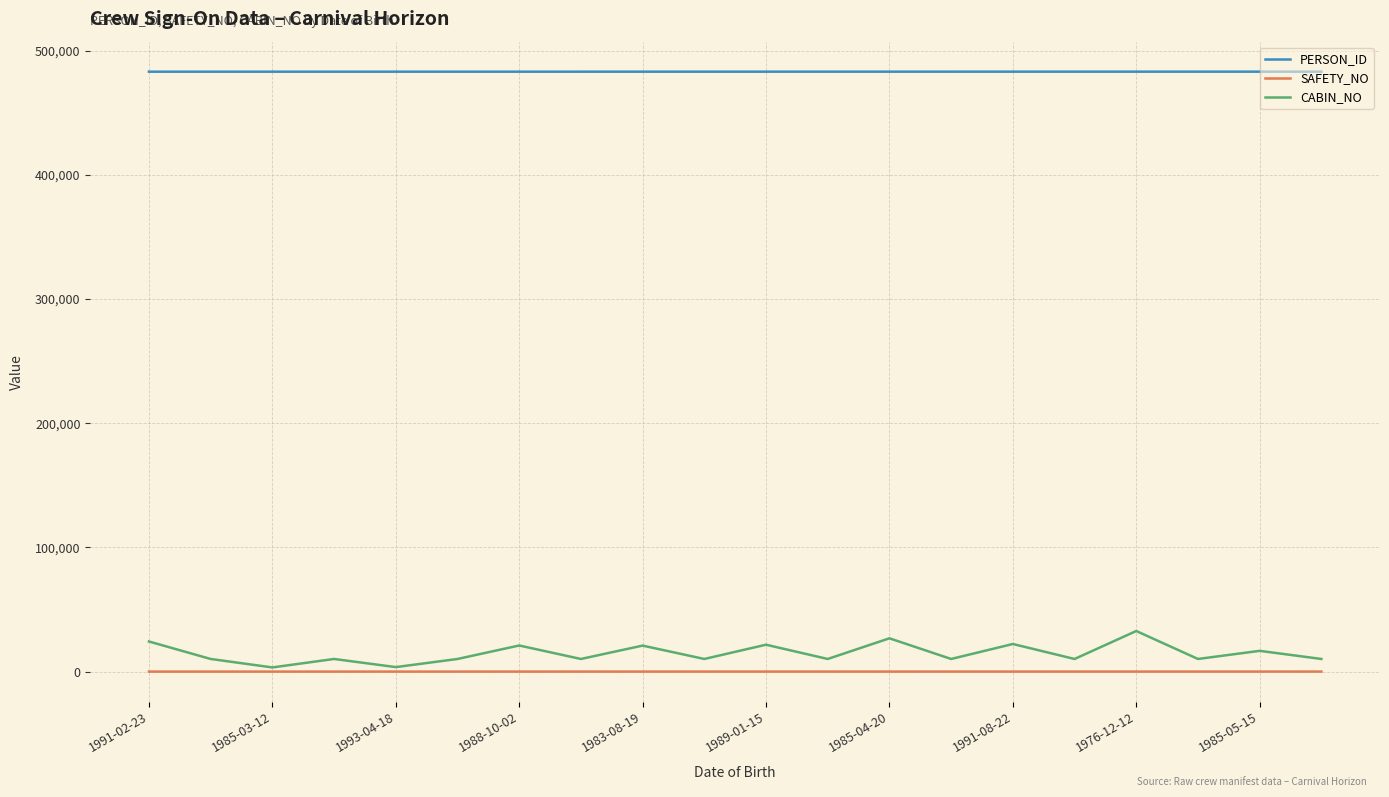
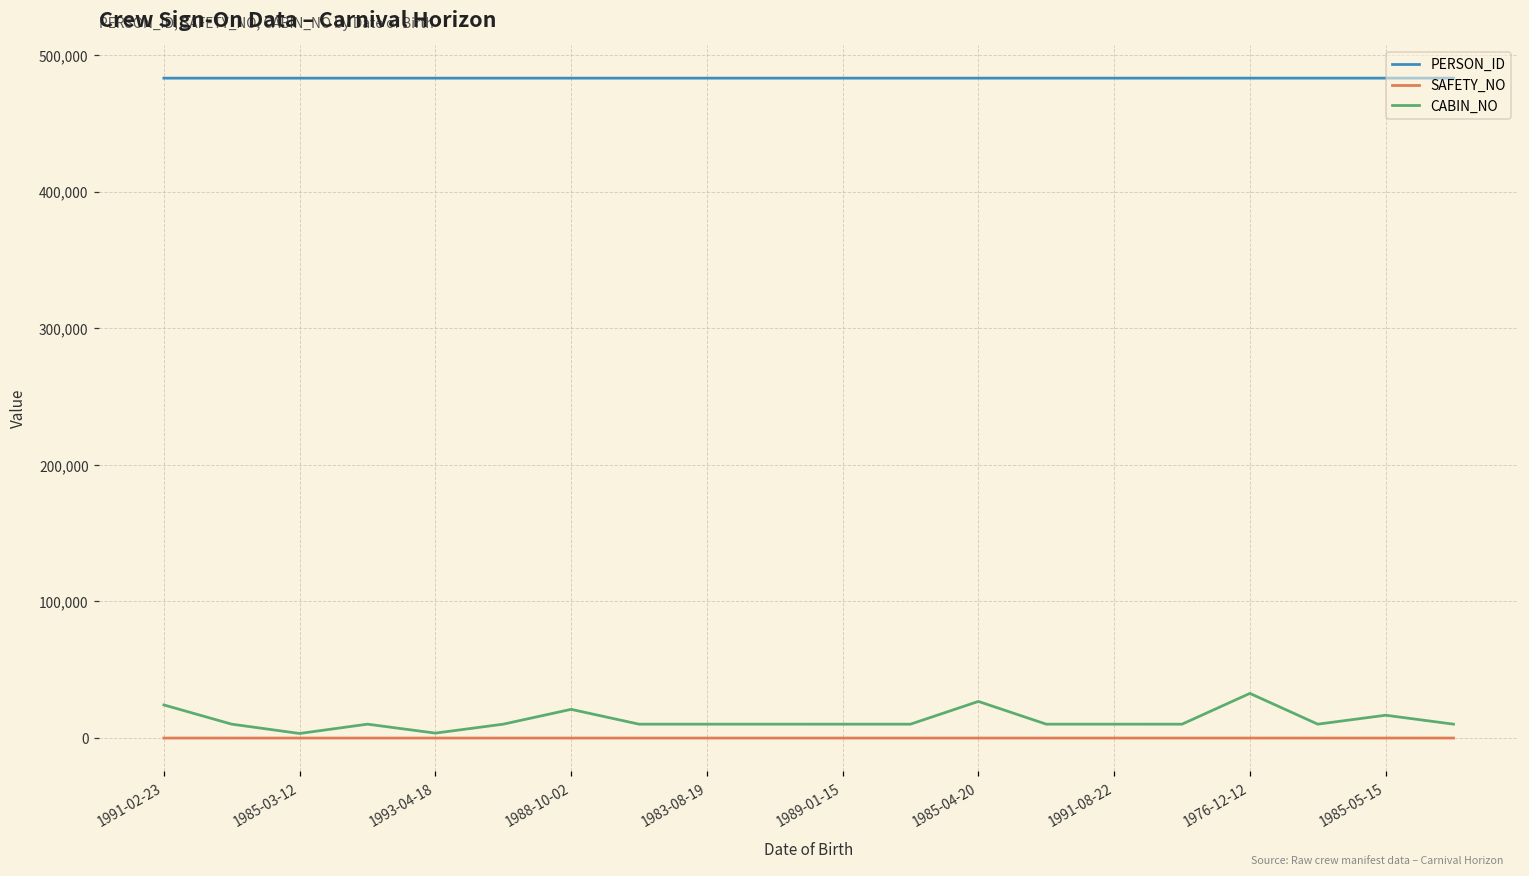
CABIN_NO, 1983-08-19: 21,000 -> 10,000
CABIN_NO, 1989-01-15: 22,000 -> 10,000
CABIN_NO, 1991-08-22: 22,000 -> 10,000
